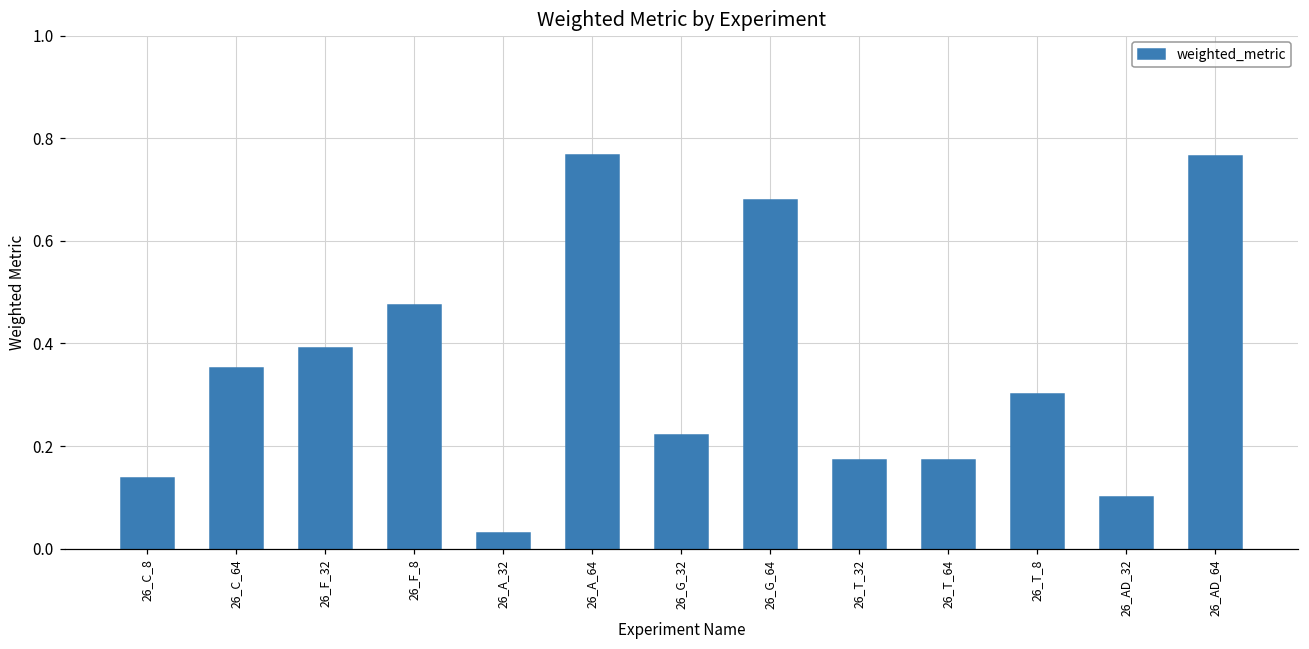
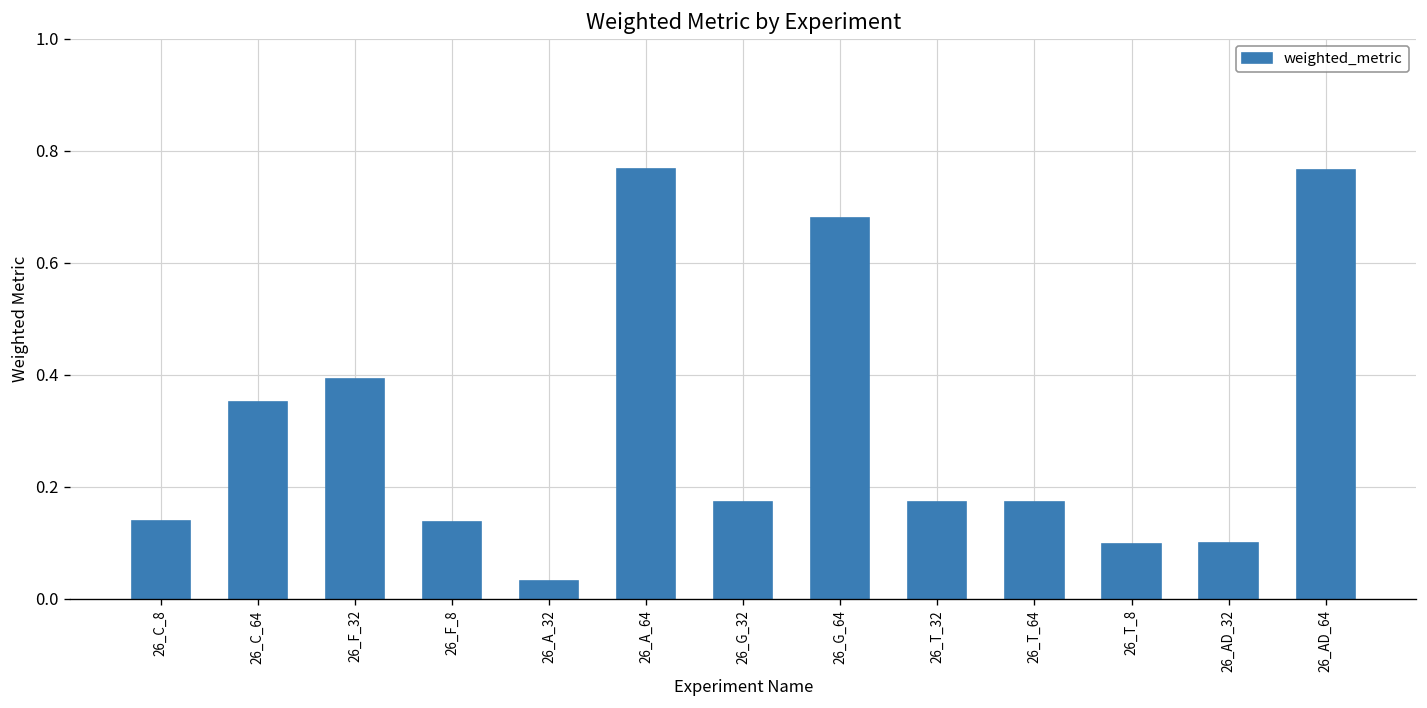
26_F_8: 0.47 -> 0.14
26_G_32: 0.22 -> 0.17
26_T_8: 0.30 -> 0.10
